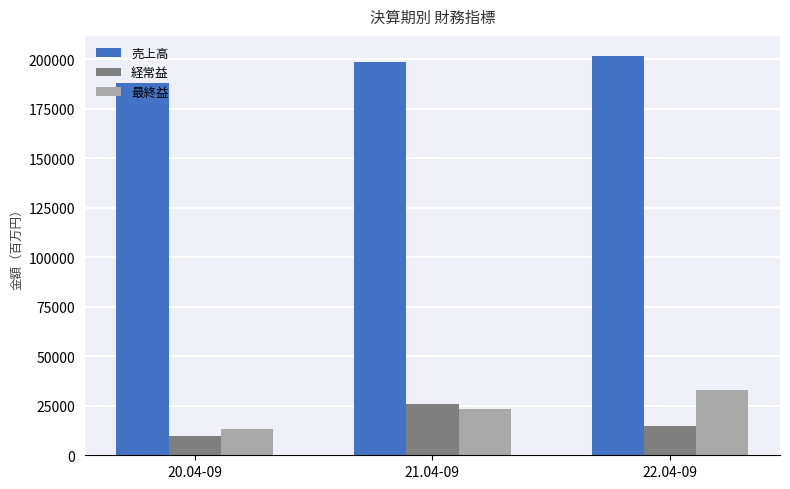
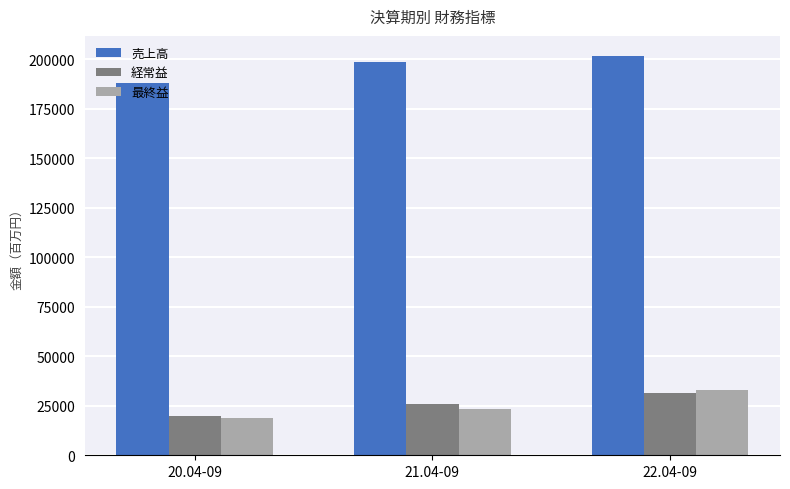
経常益, 20.04-09: 10000 -> 20000
最終益, 20.04-09: 13000 -> 19000
経常益, 22.04-09: 15000 -> 32000
